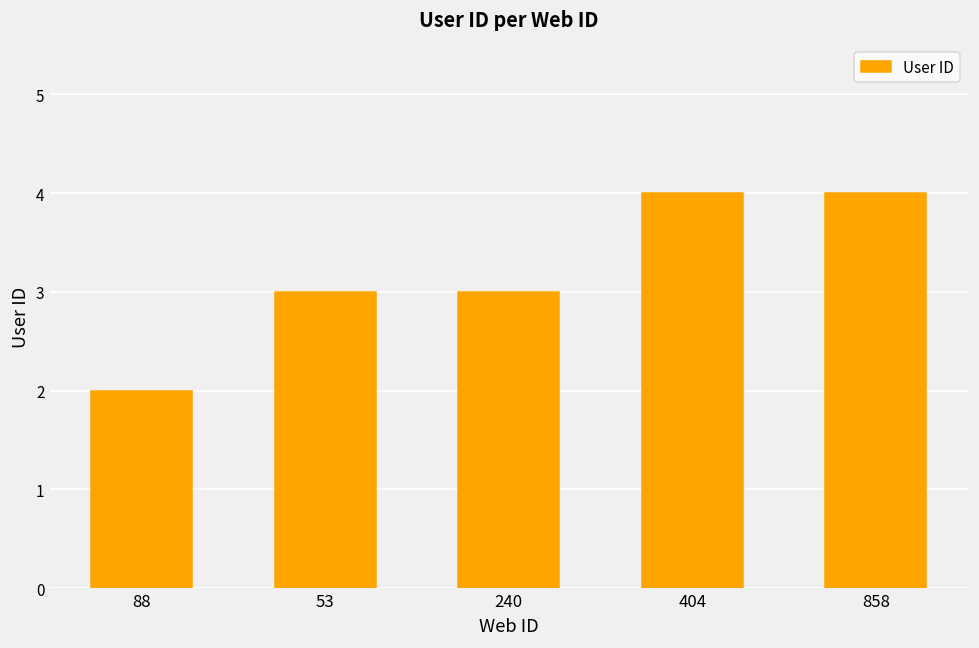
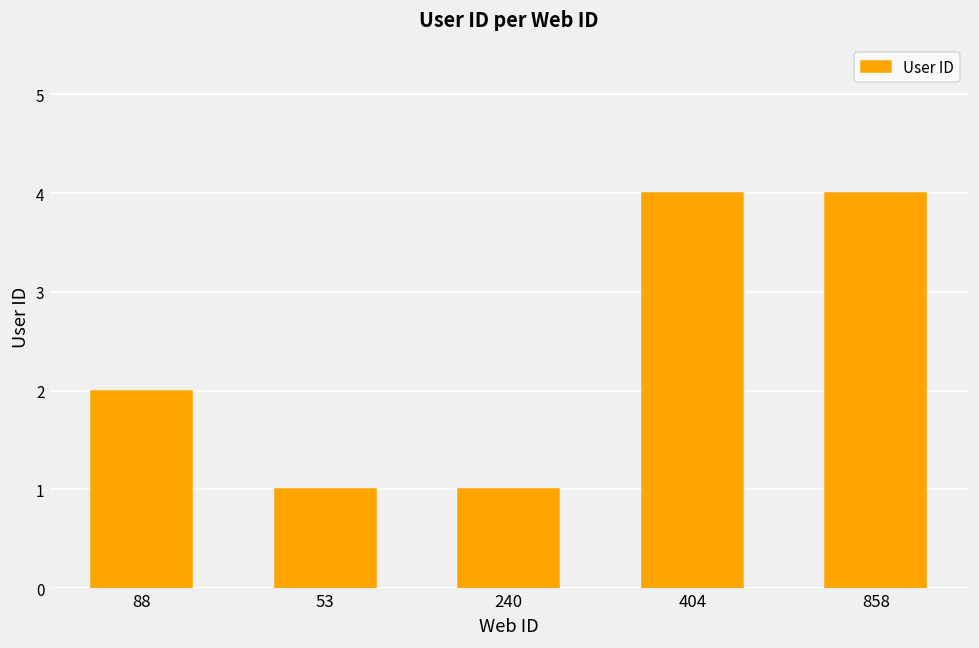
53: 3 -> 1
240: 3 -> 1
